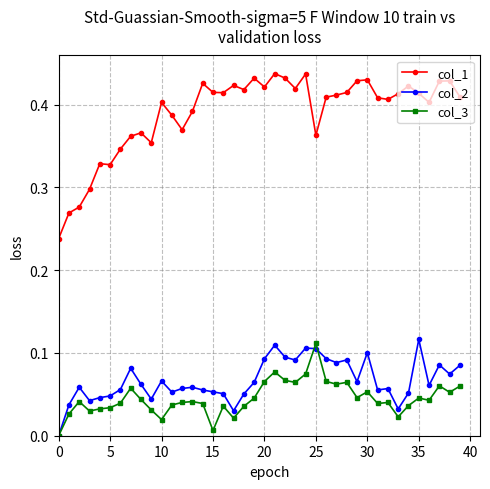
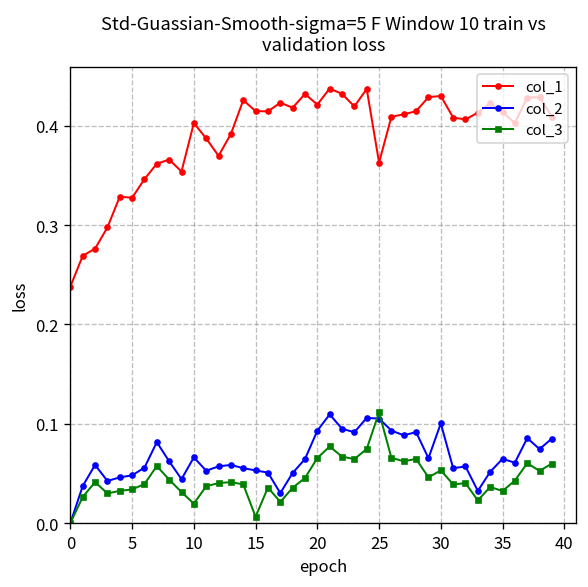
col_2, 35: 0.12 -> 0.06
col_3, 35: 0.05 -> 0.03
